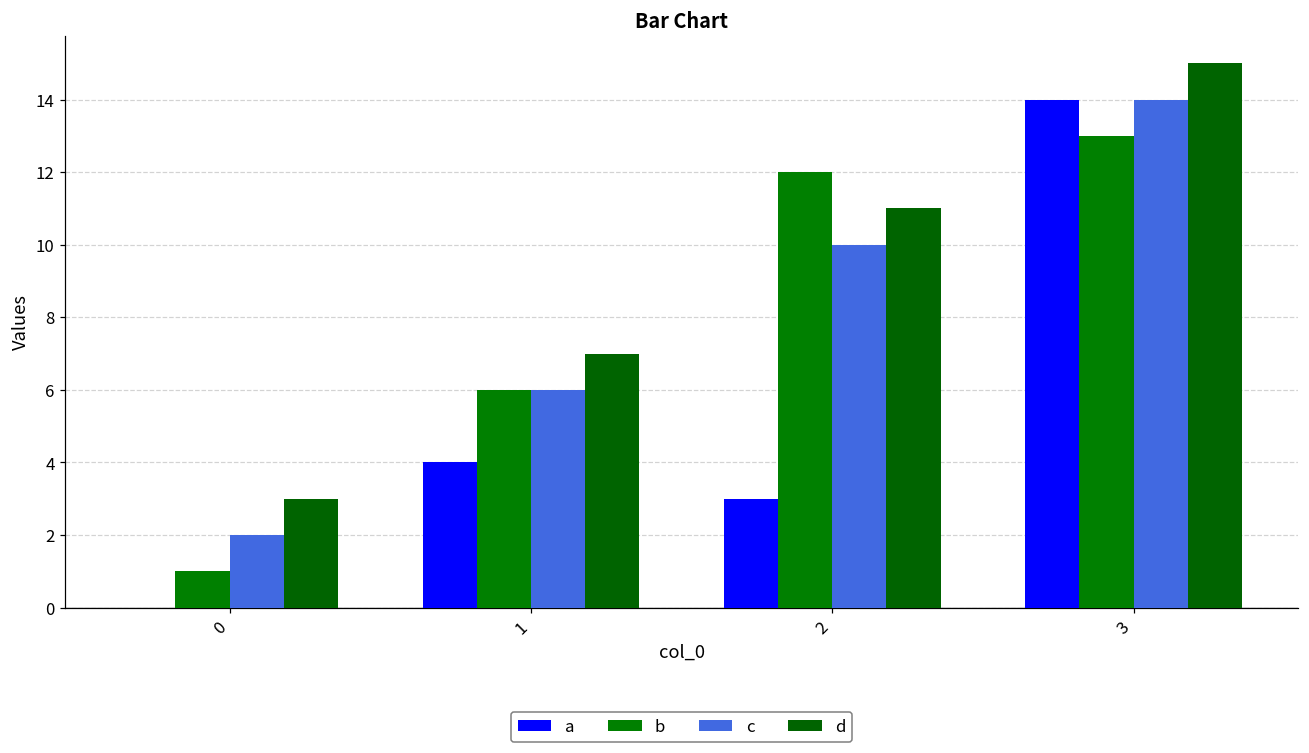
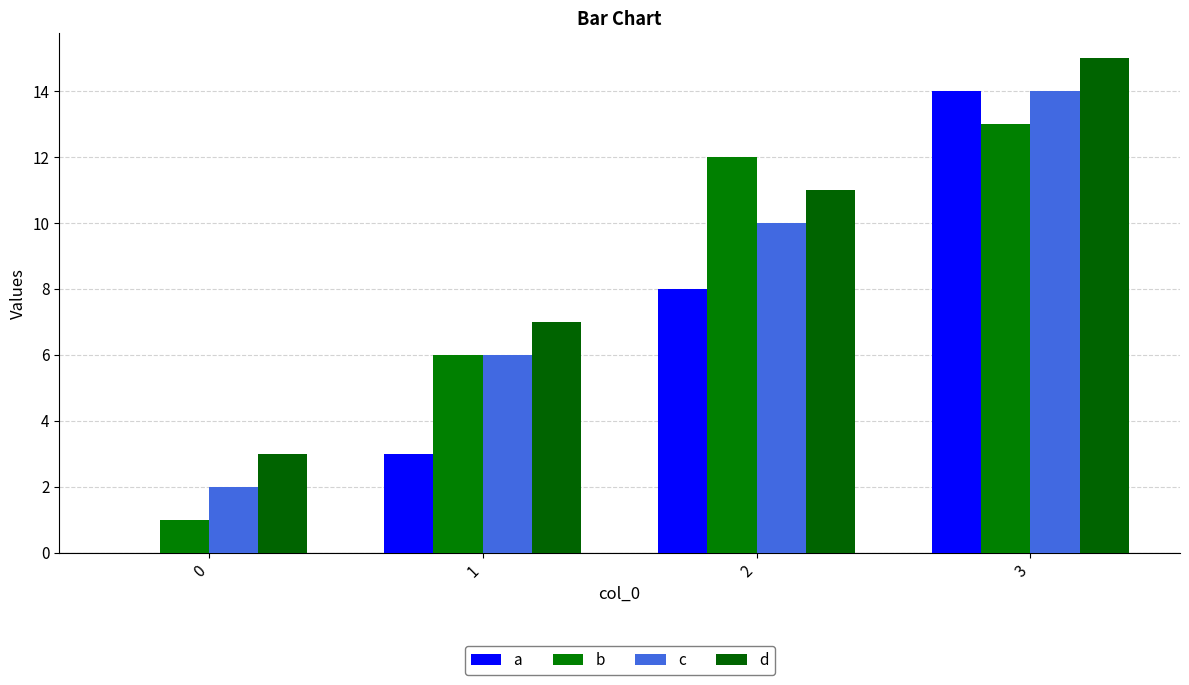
a, 1: 4 -> 3
a, 2: 3 -> 8
